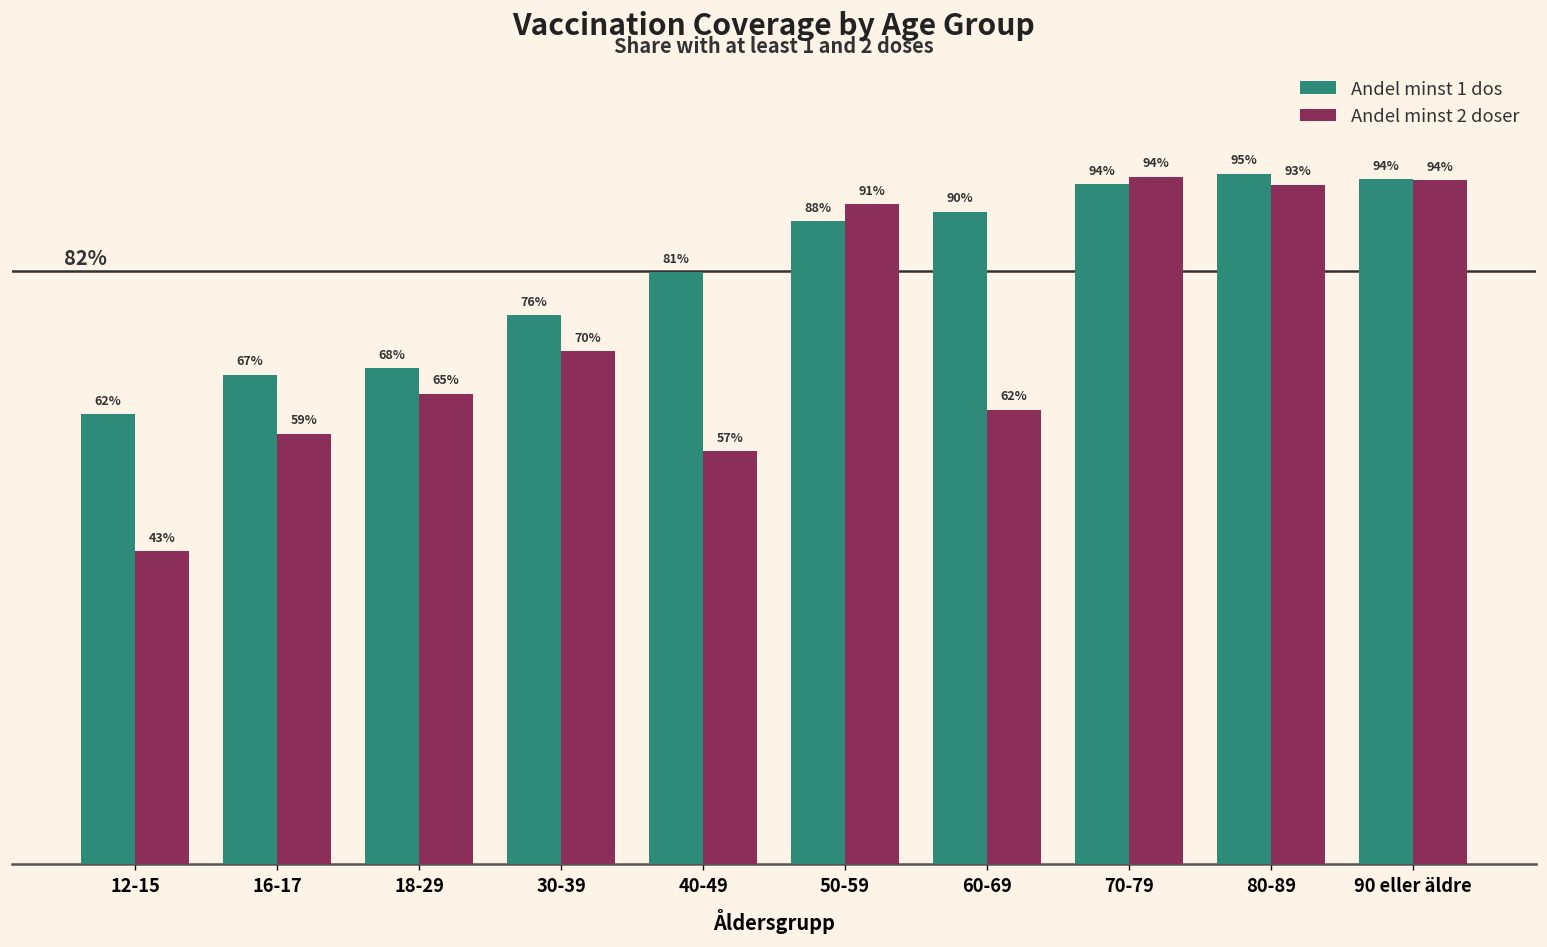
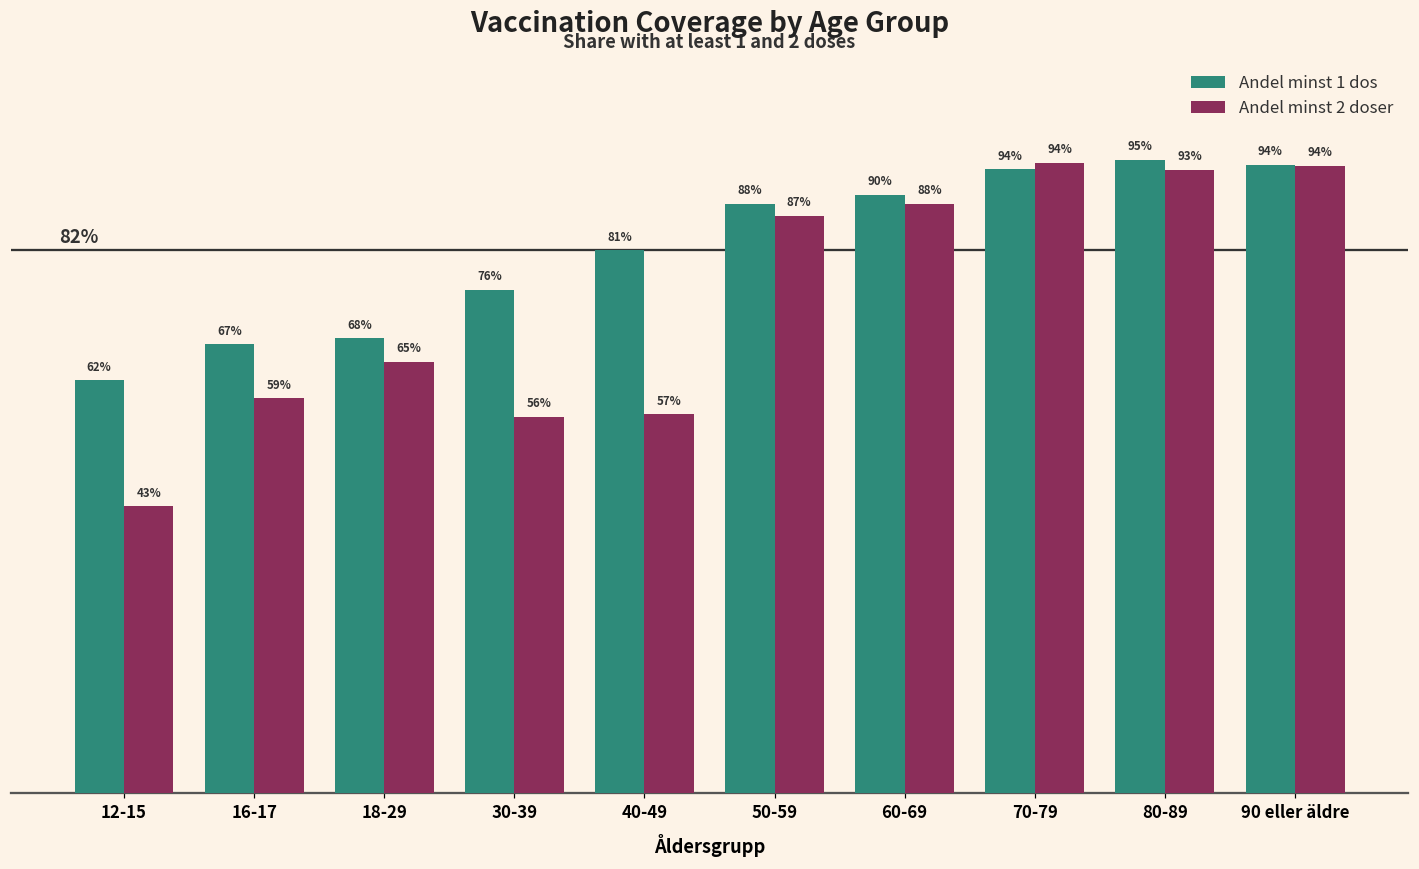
Andel minst 2 doser, 30-39: 70% -> 56%
Andel minst 2 doser, 50-59: 91% -> 87%
Andel minst 2 doser, 60-69: 62% -> 88%
